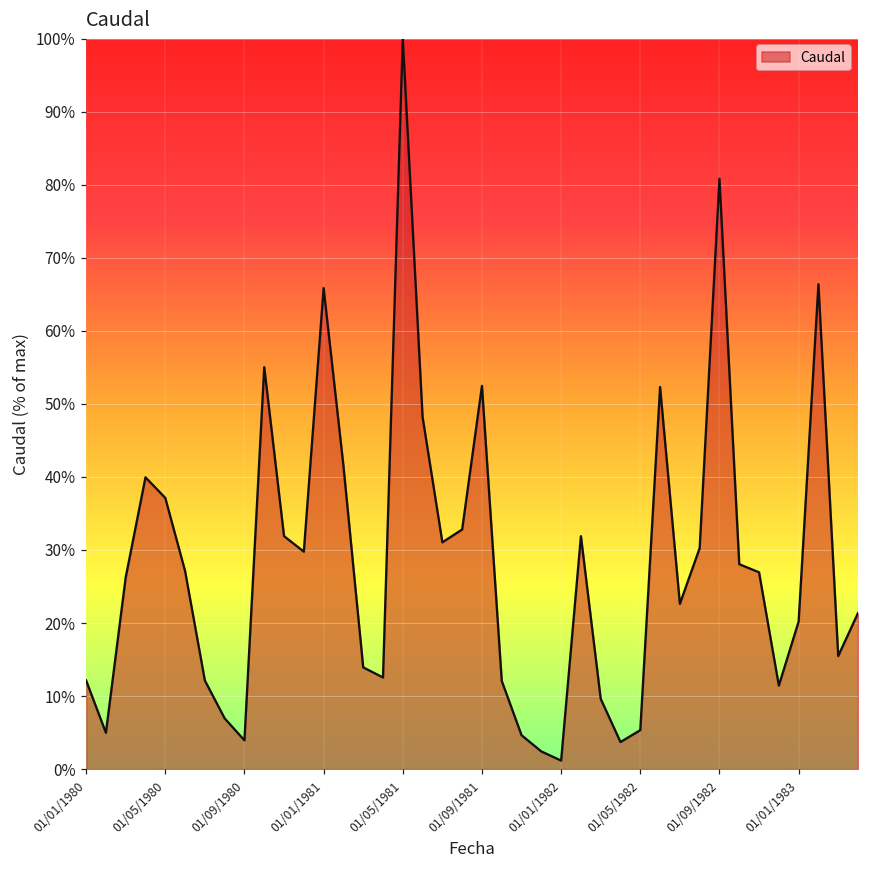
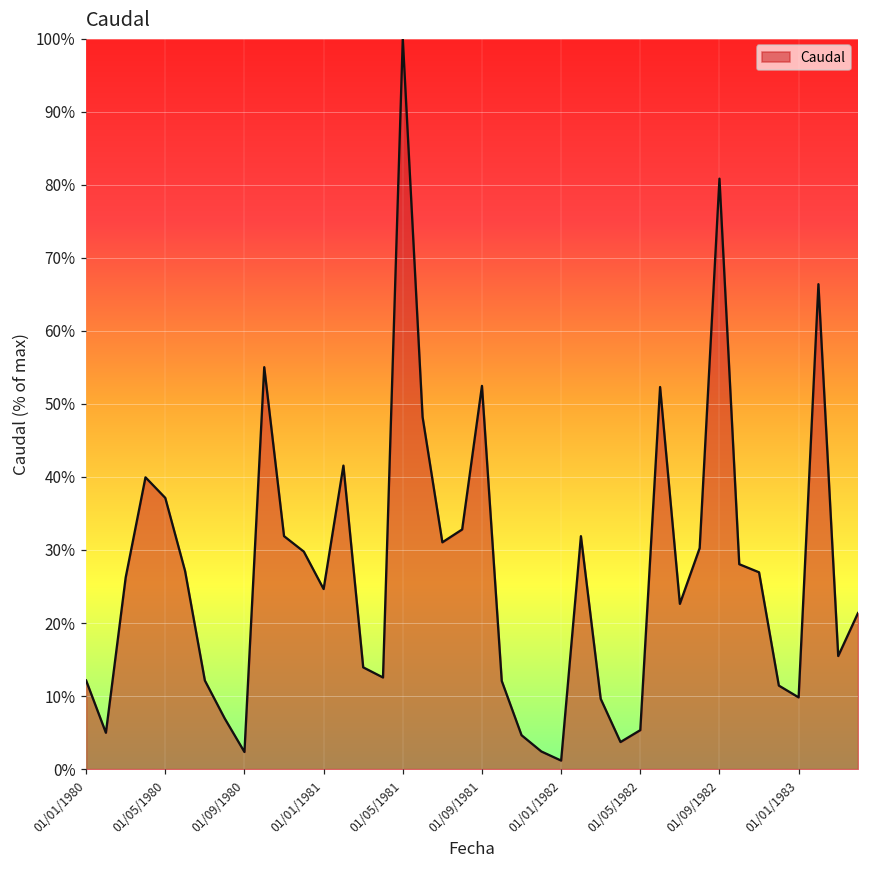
01/09/1980: 4% -> 2%
01/01/1981: 66% -> 25%
01/01/1983: 20% -> 10%
